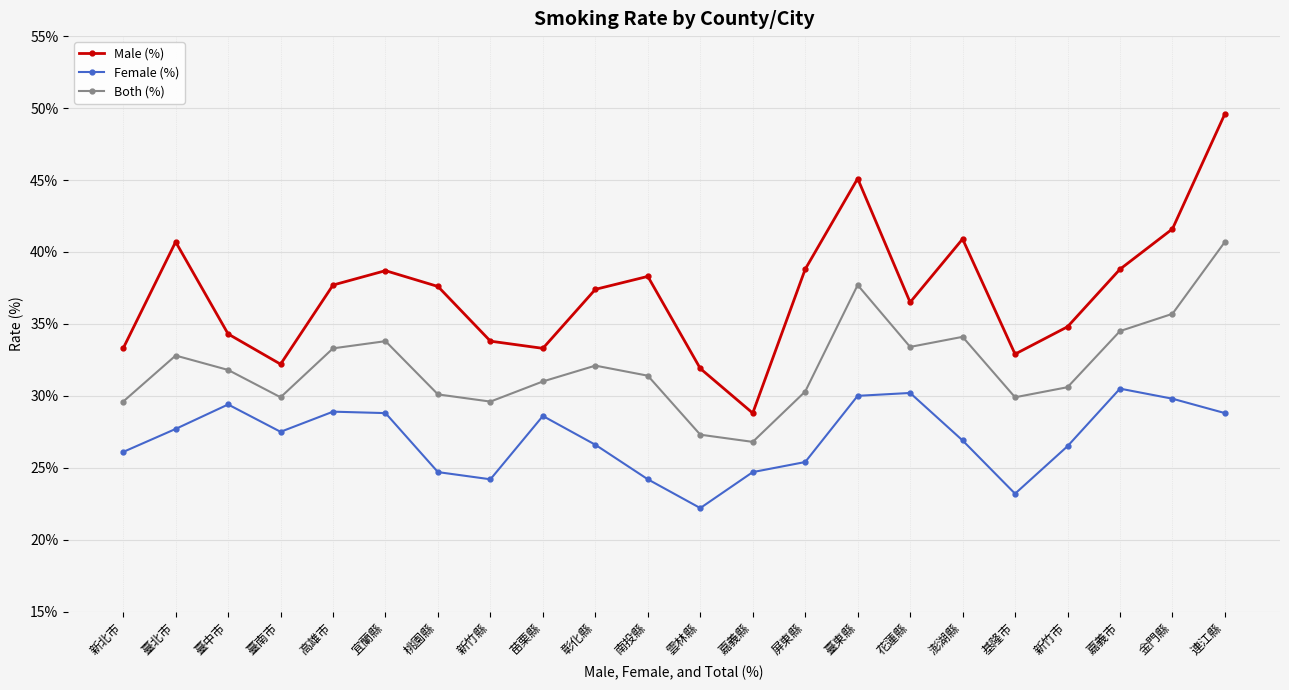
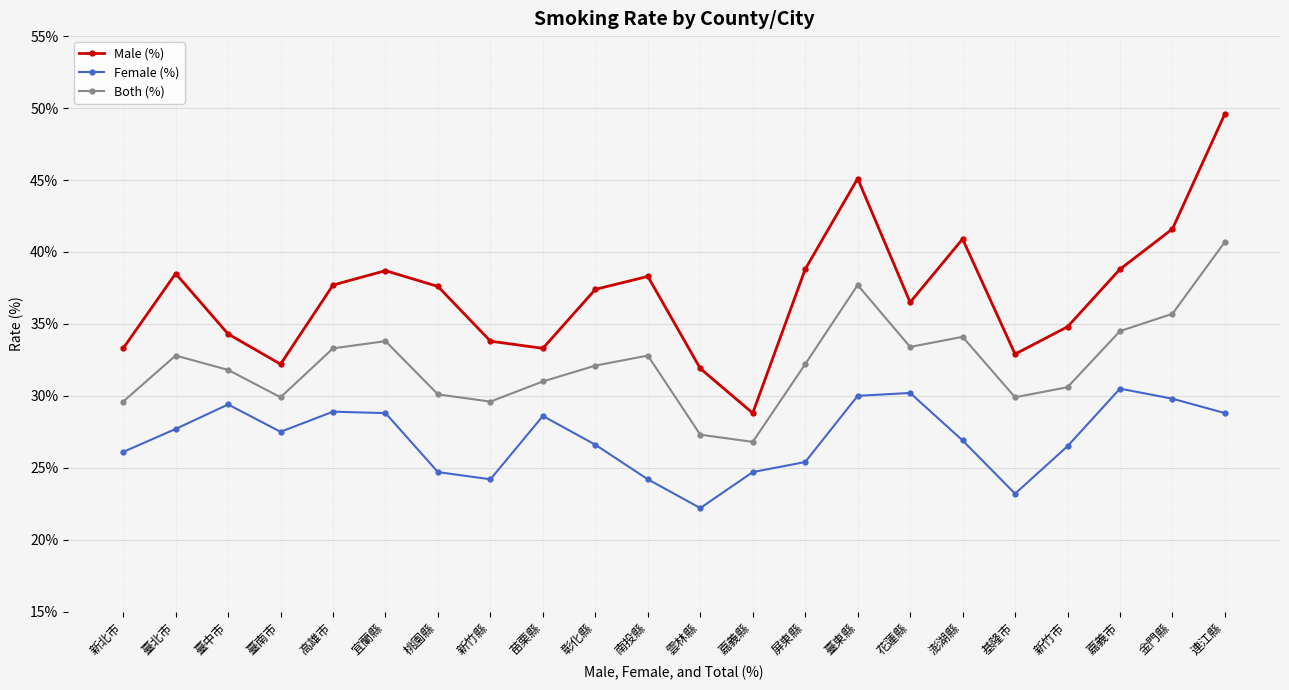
Male (%), 臺北市: 40.7% -> 38.5%
Both (%), 南投縣: 31.4% -> 32.8%
Both (%), 屏東縣: 30.3% -> 32.2%
